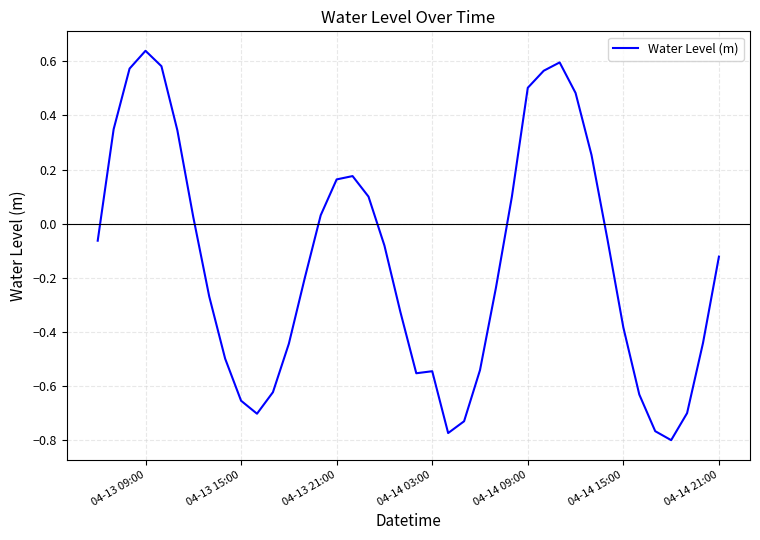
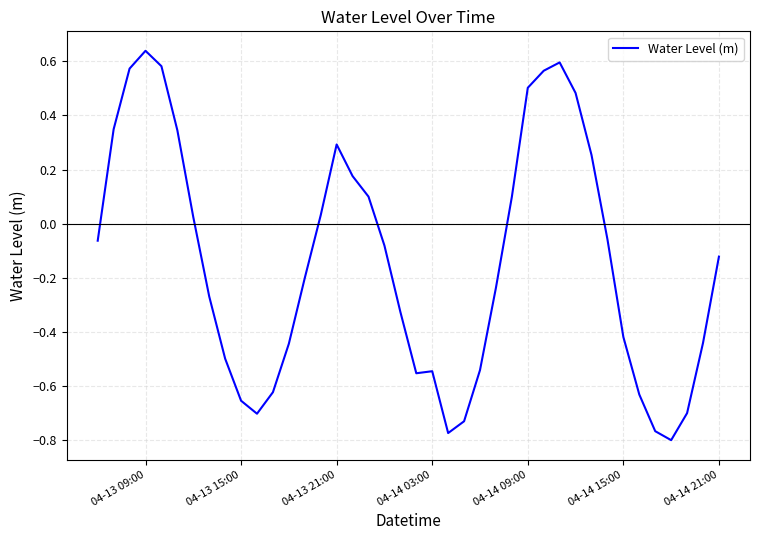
04-13 21:00: 0.16 -> 0.29
04-14 15:00: -0.38 -> -0.42
